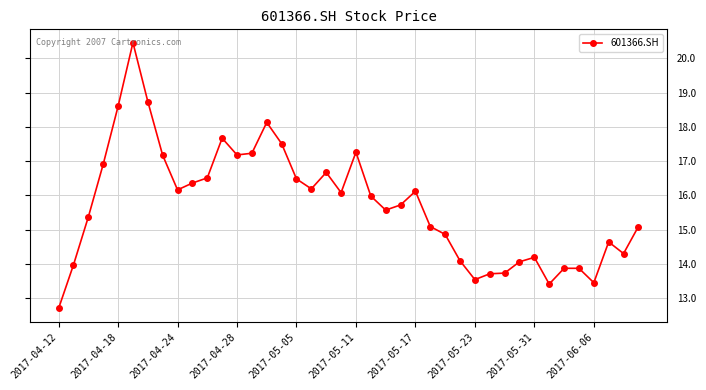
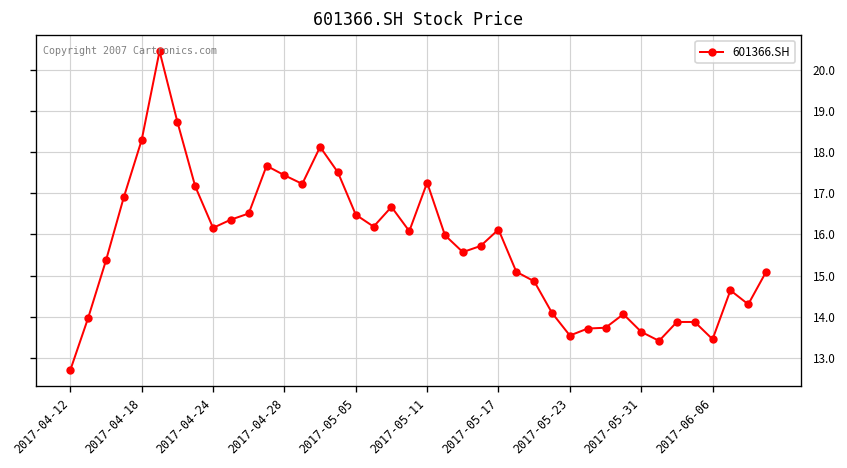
2017-04-18: 18.6 -> 18.3
2017-04-28: 17.2 -> 17.4
2017-05-31: 14.2 -> 13.6
